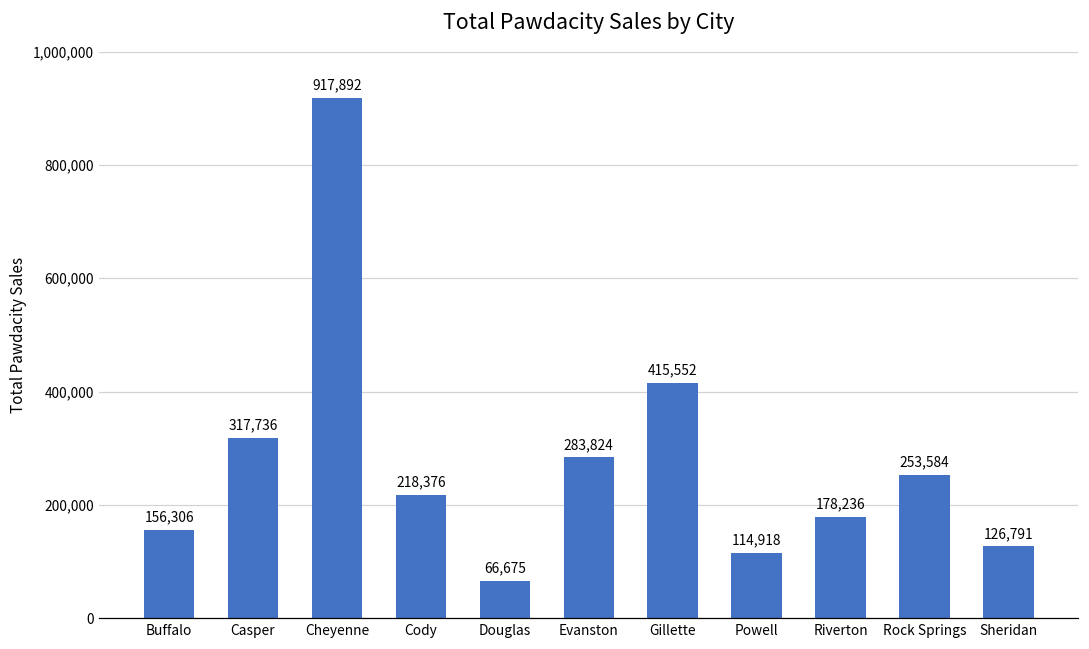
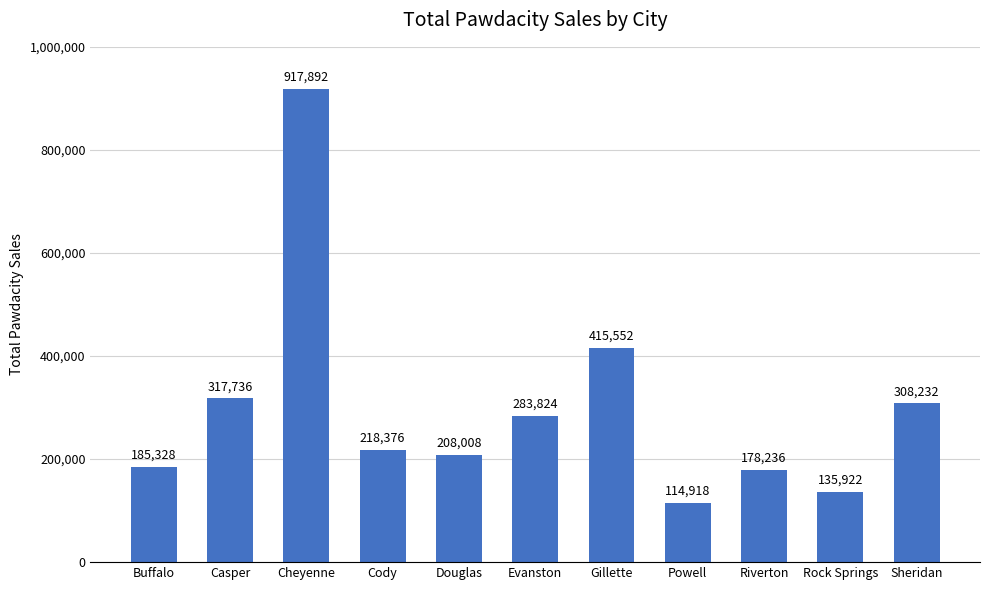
Buffalo: 156,306 -> 185,328
Douglas: 66,675 -> 208,008
Rock Springs: 253,584 -> 135,922
Sheridan: 126,791 -> 308,232
